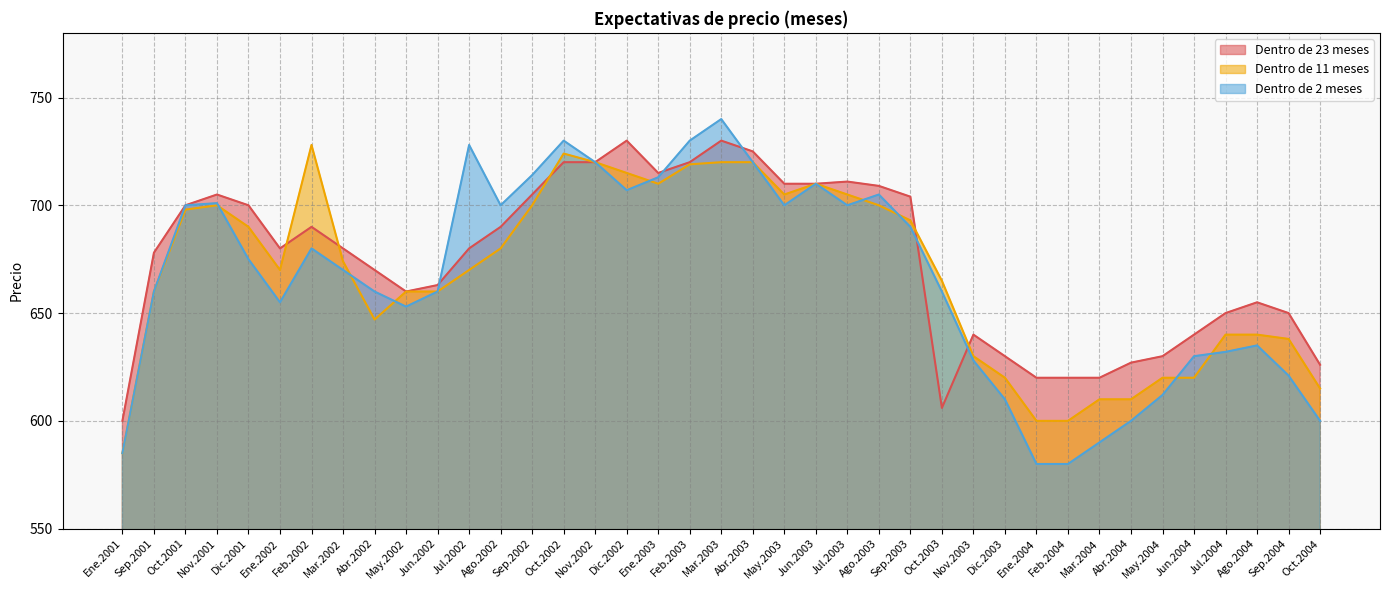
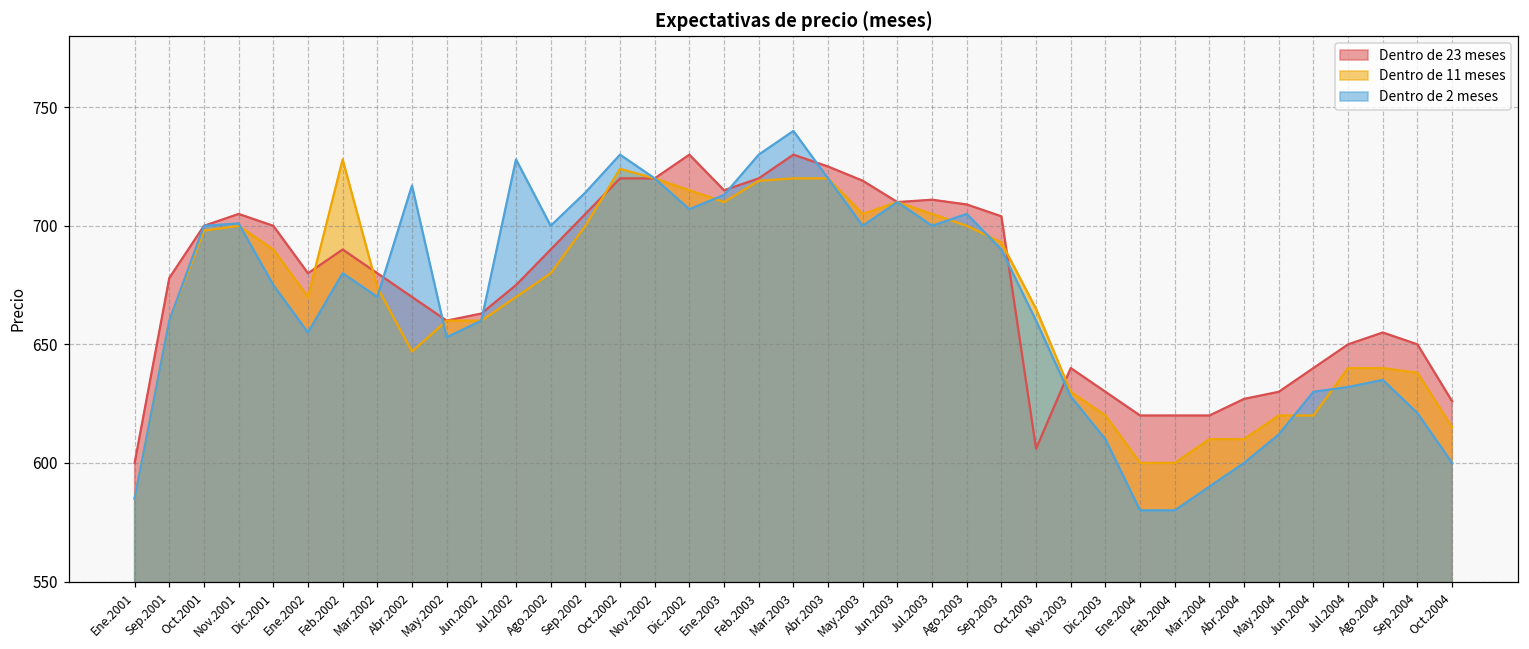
Dentro de 2 meses, Abr.2002: 660 -> 717
Dentro de 23 meses, Jul.2002: 680 -> 675
Dentro de 23 meses, May.2003: 710 -> 719
